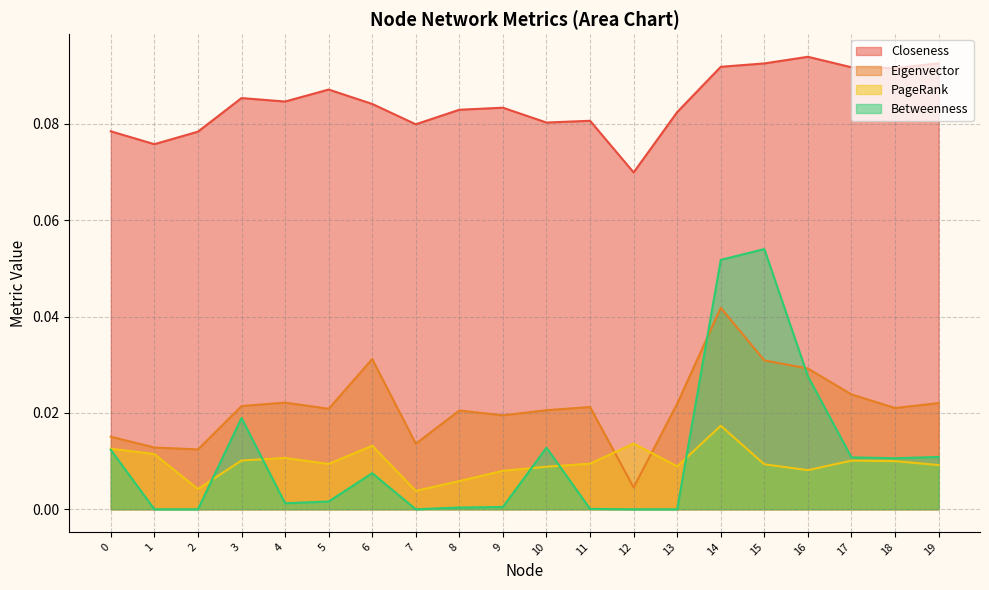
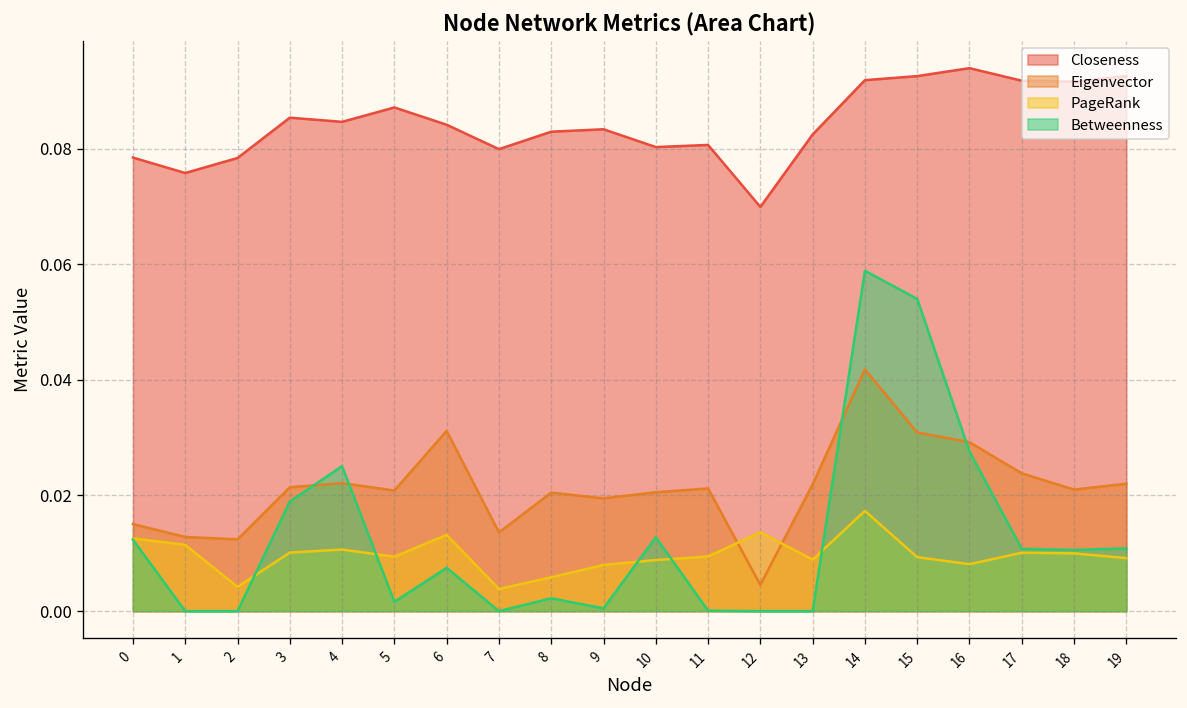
Betweenness, 4: 0.001 -> 0.025
Betweenness, 8: 0.000 -> 0.002
Betweenness, 14: 0.052 -> 0.059
